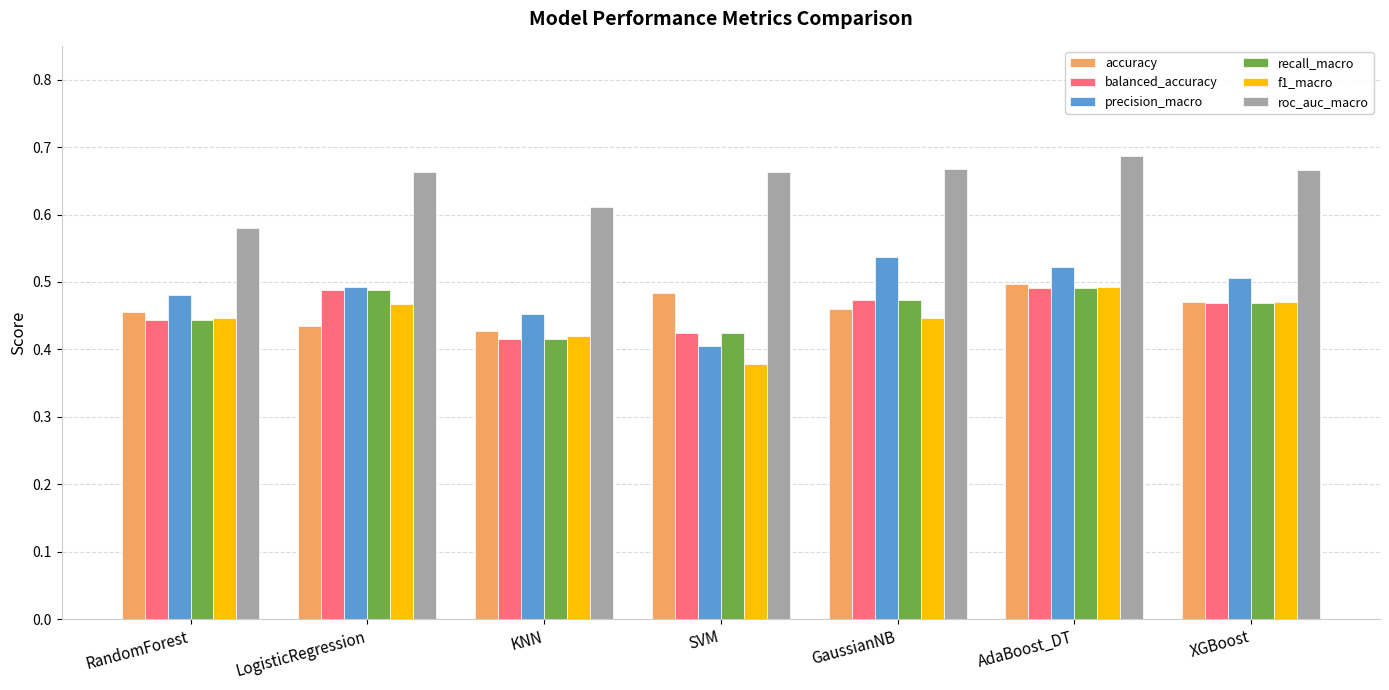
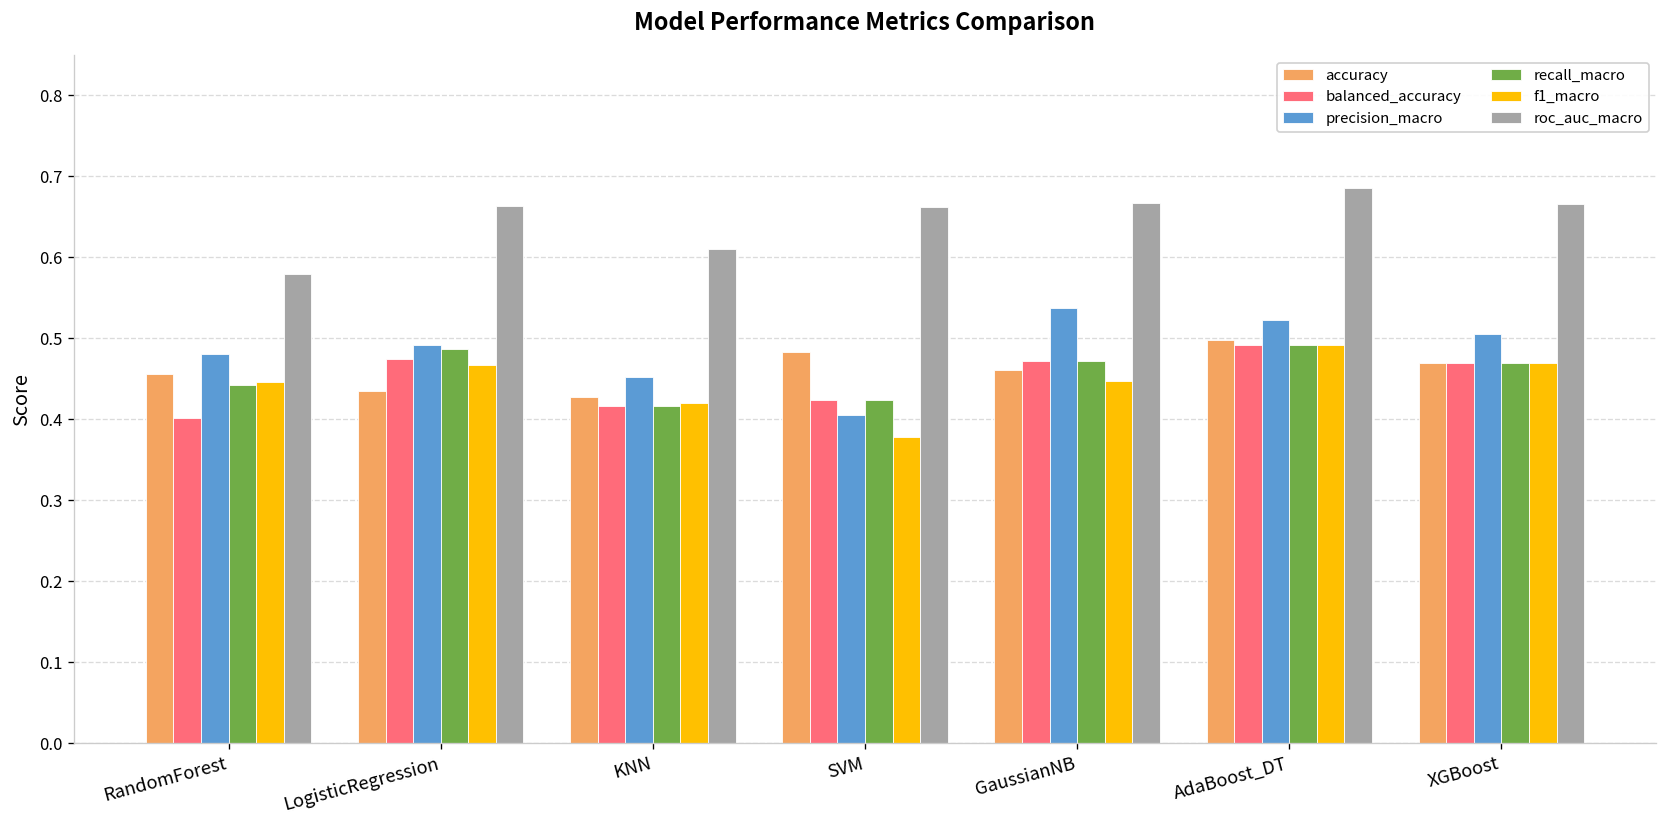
balanced_accuracy, RandomForest: 0.44 -> 0.40
balanced_accuracy, LogisticRegression: 0.49 -> 0.47
